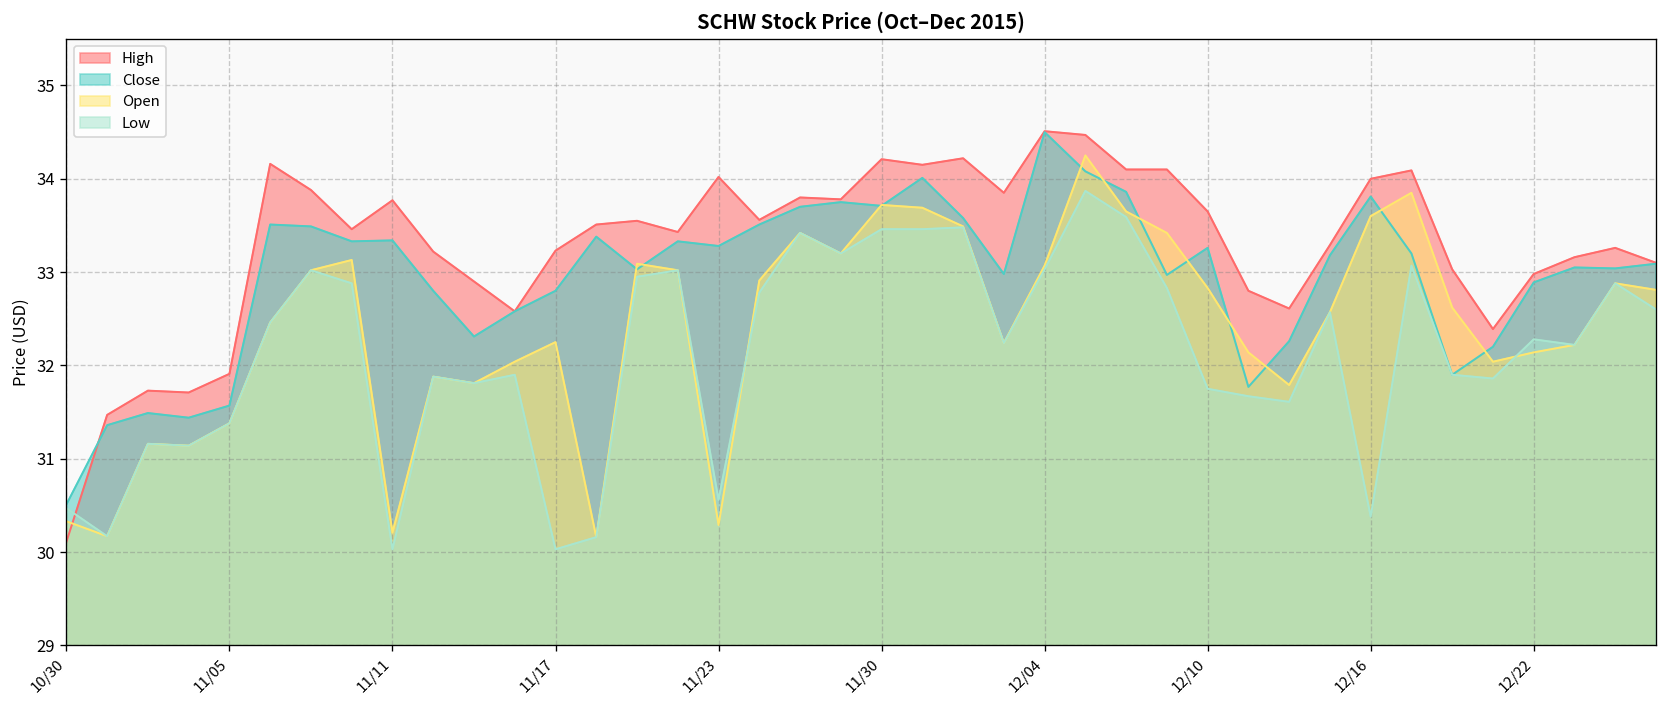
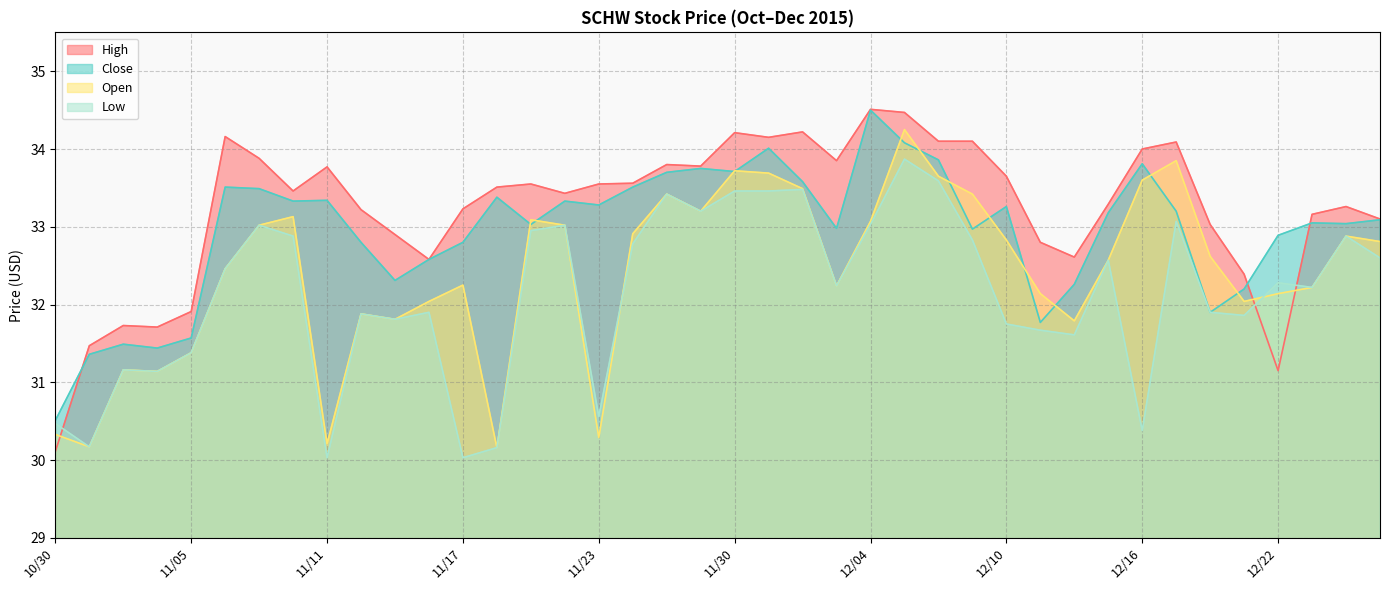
High, 11/23: 34.0 -> 33.6
High, 12/22: 33.0 -> 31.2
